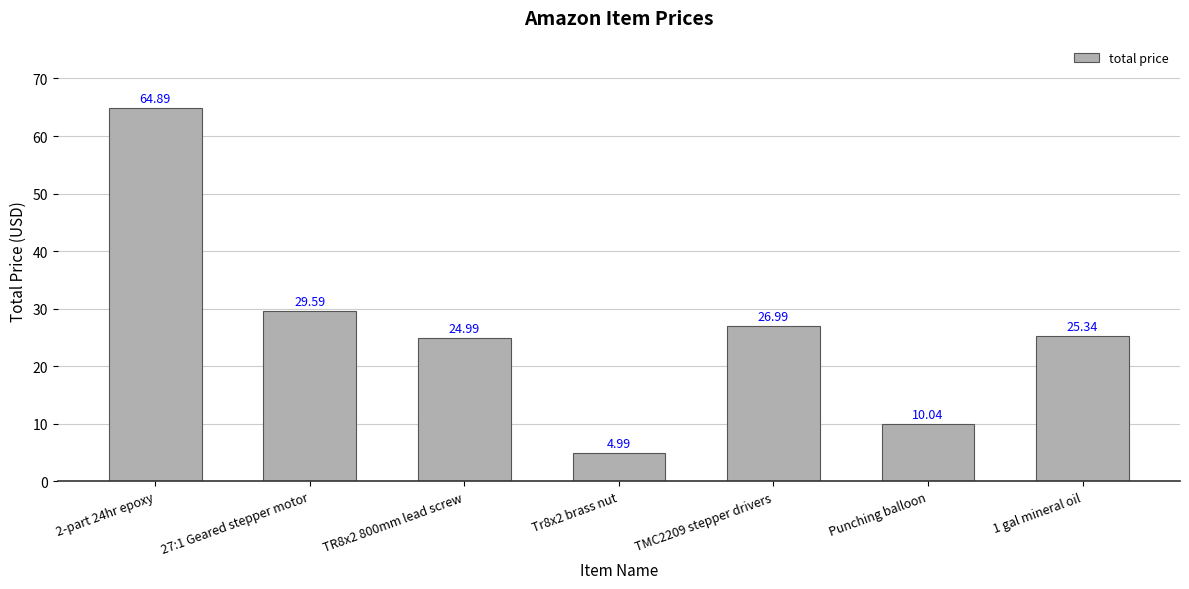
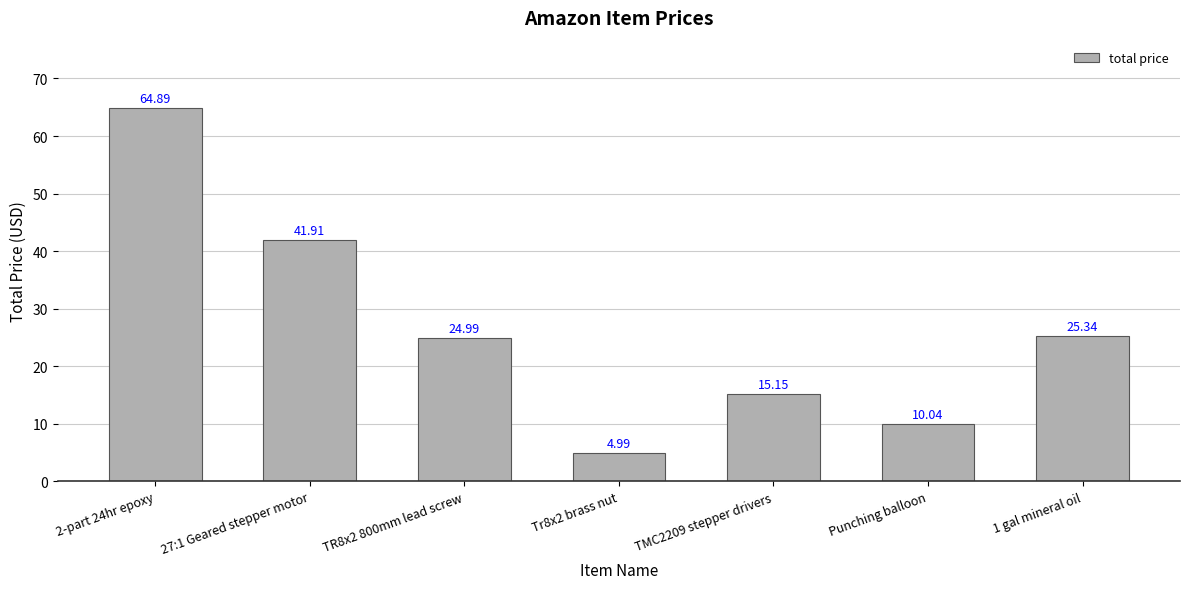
27:1 Geared stepper motor: 29.59 -> 41.91
TMC2209 stepper drivers: 26.99 -> 15.15
